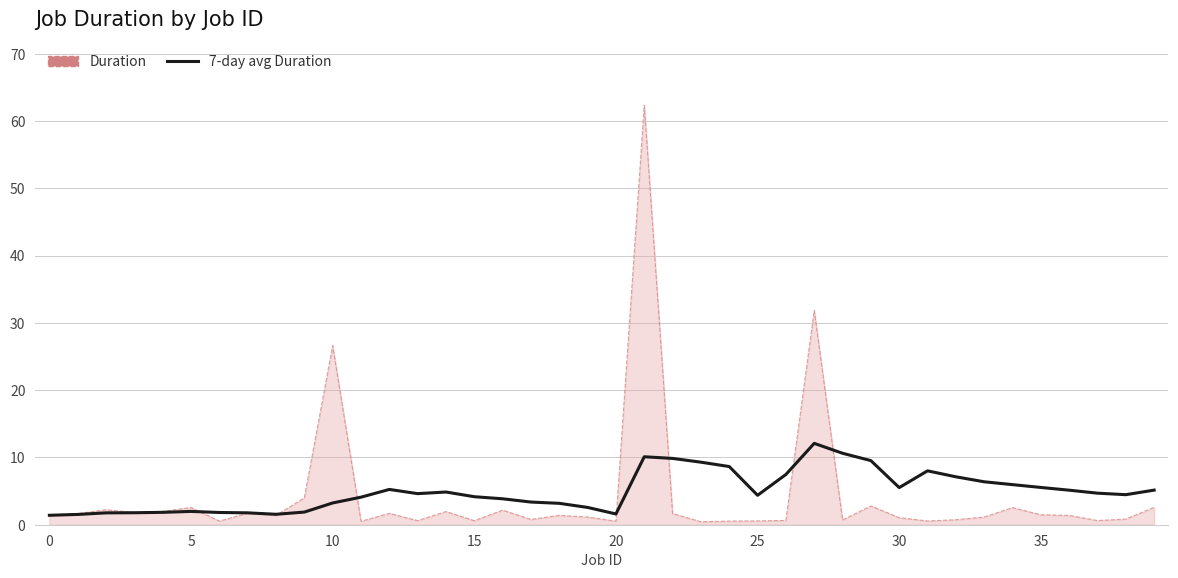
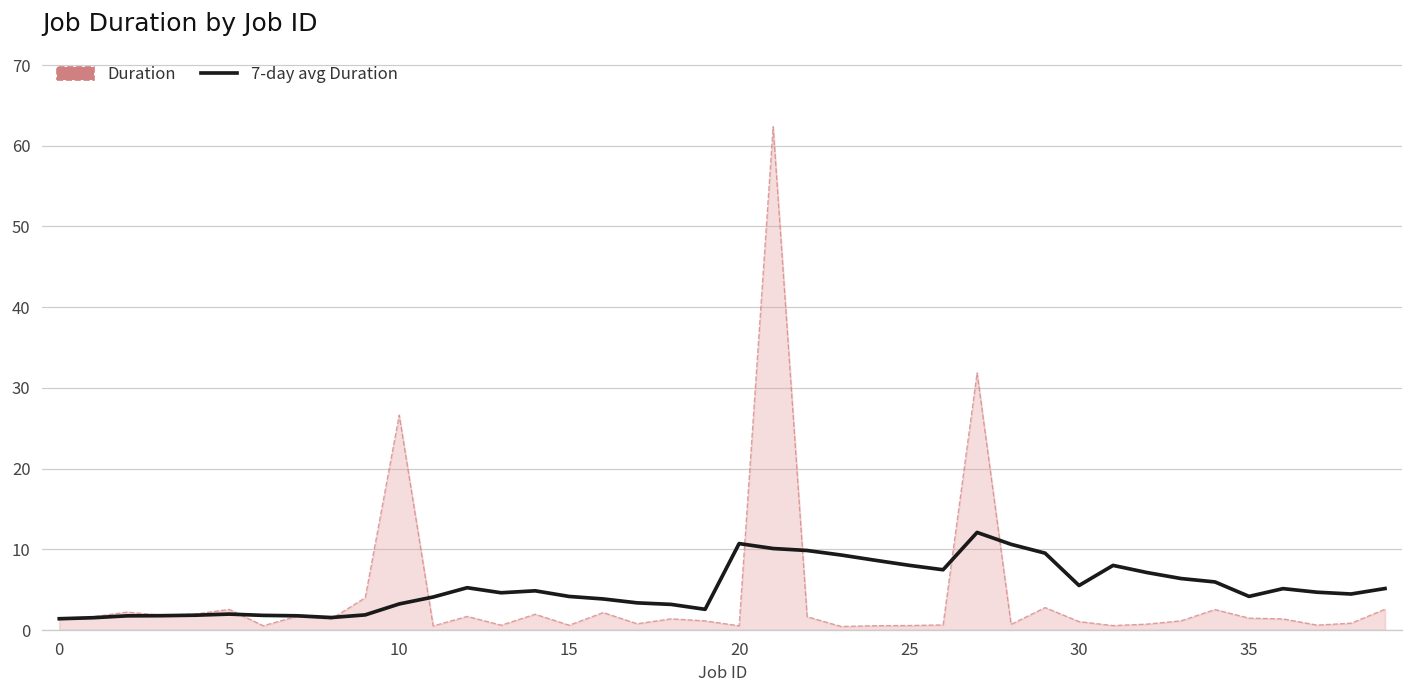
7-day avg Duration, 20: 2 -> 11
7-day avg Duration, 25: 4 -> 8
7-day avg Duration, 35: 6 -> 4
